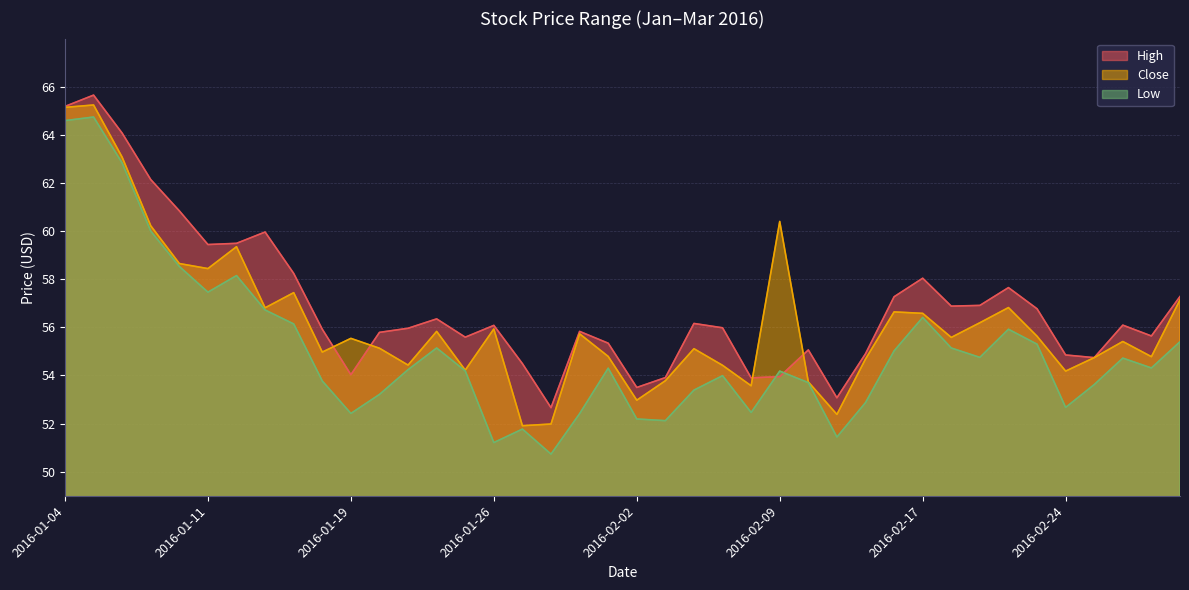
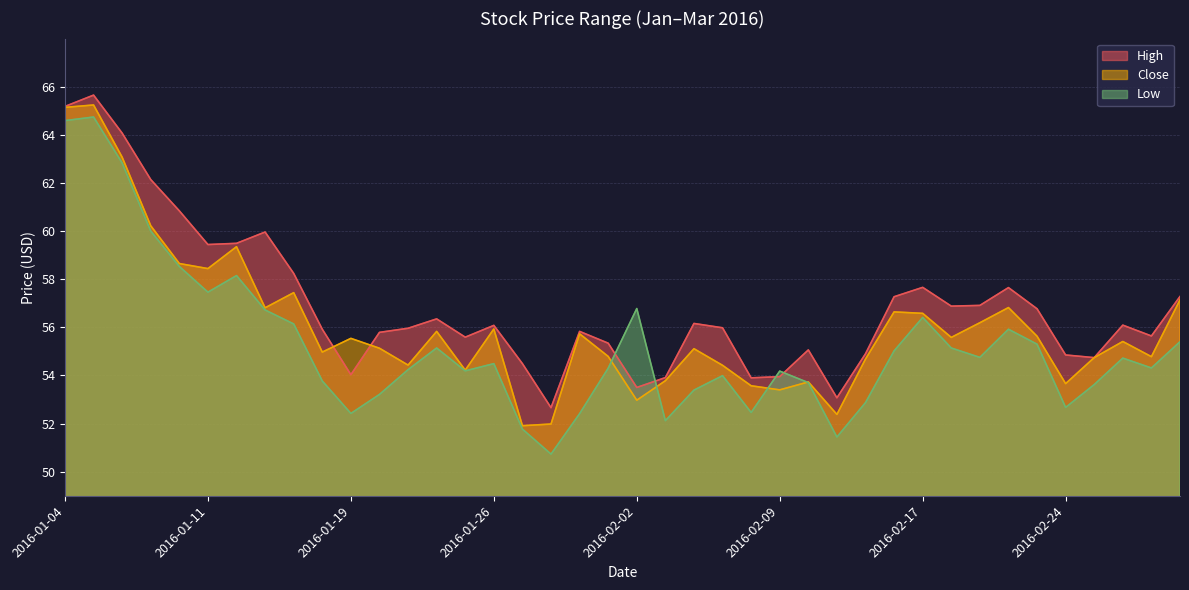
Low, 2016-01-26: 51.2 -> 54.5
Low, 2016-02-02: 52.2 -> 56.8
Close, 2016-02-09: 60.4 -> 53.4
High, 2016-02-17: 58.0 -> 57.7
Close, 2016-02-24: 54.2 -> 53.7
